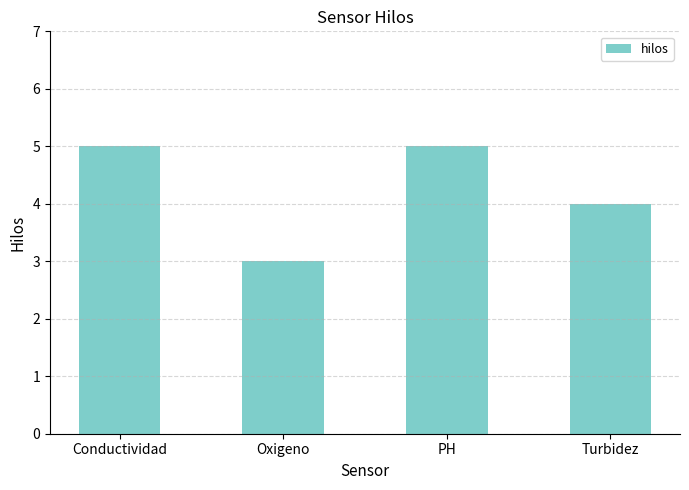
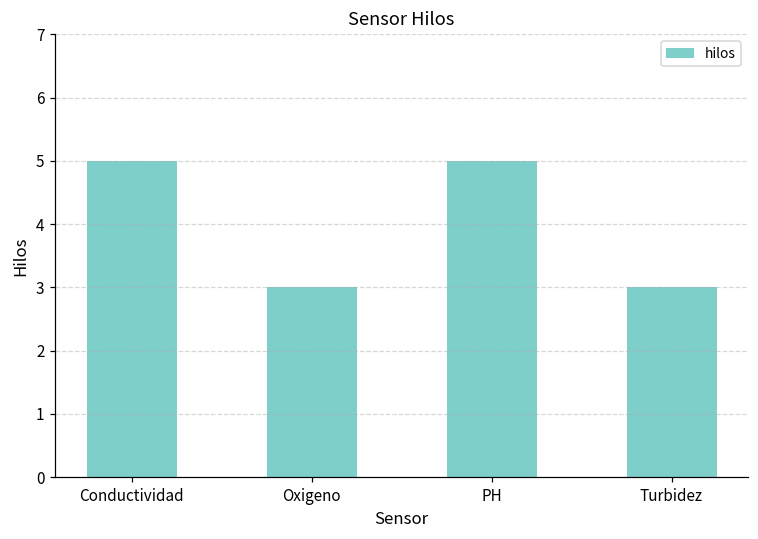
Turbidez: 4 -> 3
